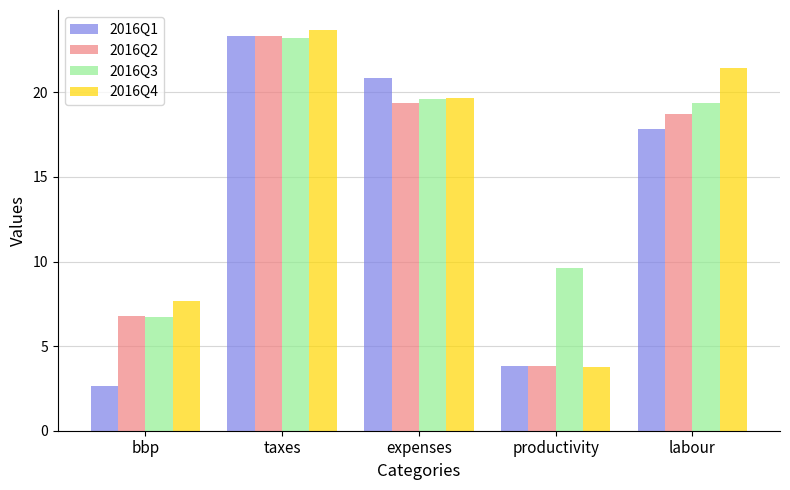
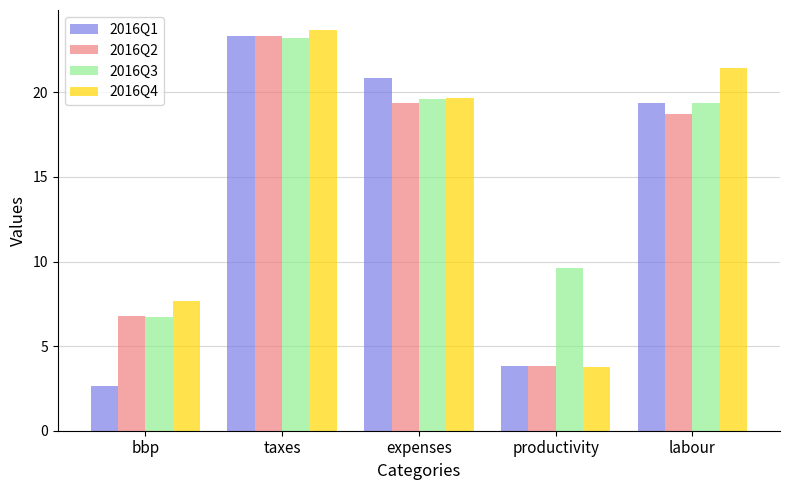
2016Q1, labour: 17.8 -> 19.4
